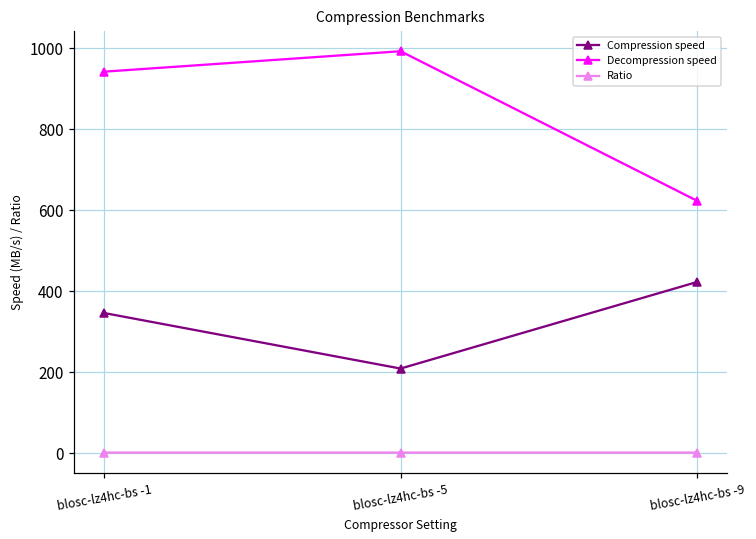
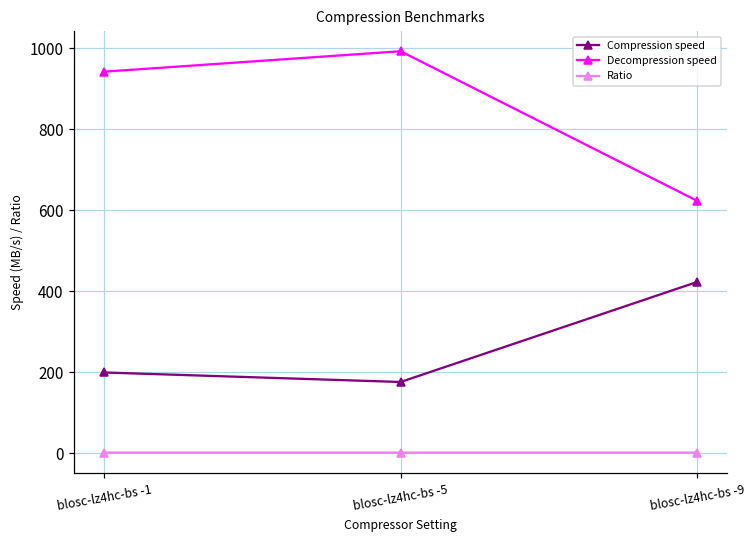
Compression speed, blosc-lz4hc-bs -1: 350 -> 200
Compression speed, blosc-lz4hc-bs -5: 210 -> 180
